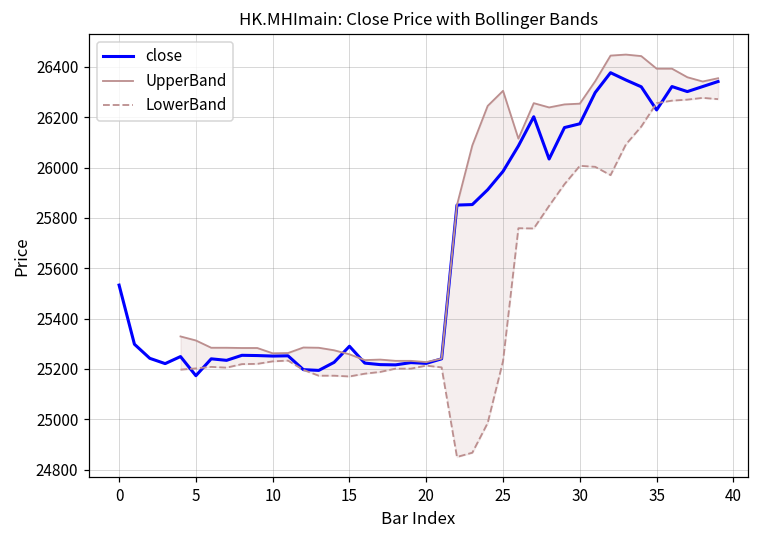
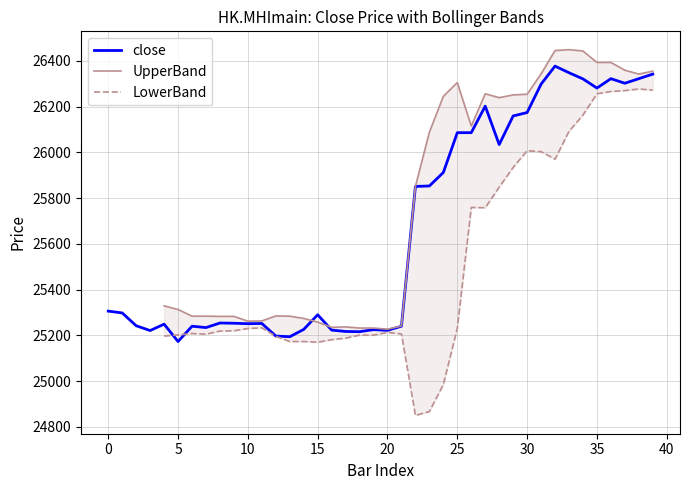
close, 0: 25530 -> 25310
close, 25: 25990 -> 26090
close, 35: 26230 -> 26280
